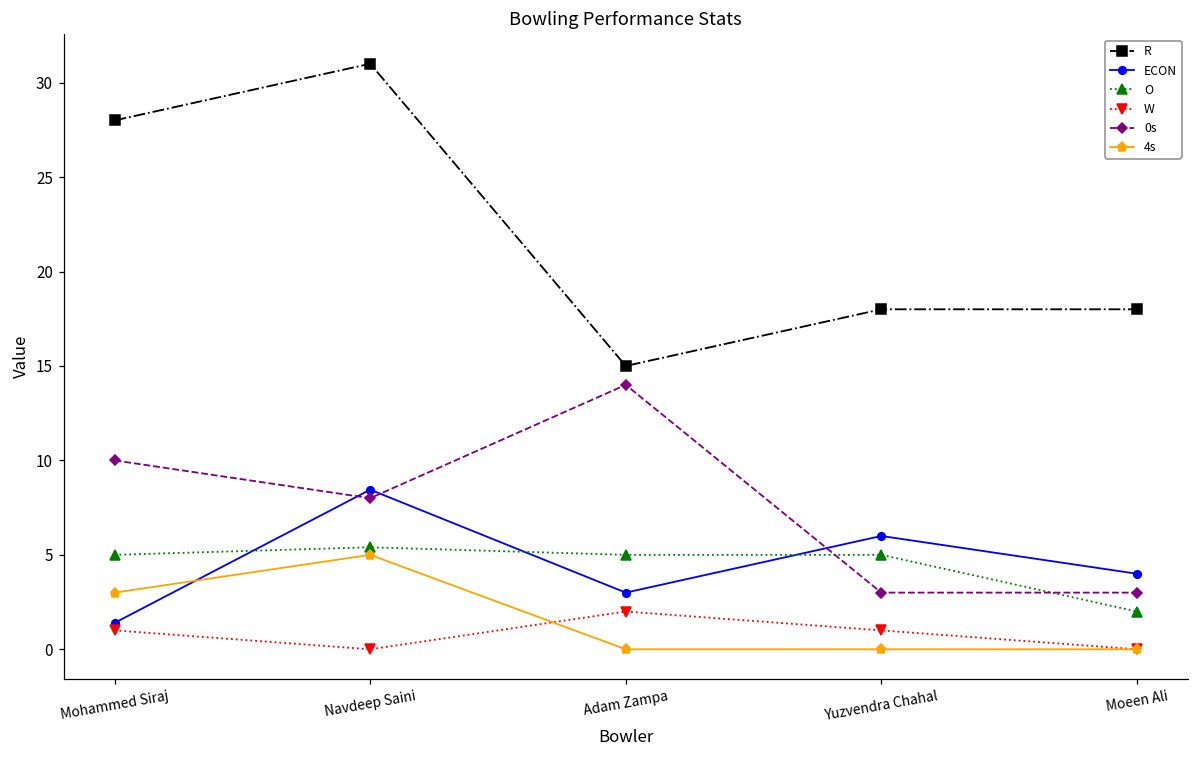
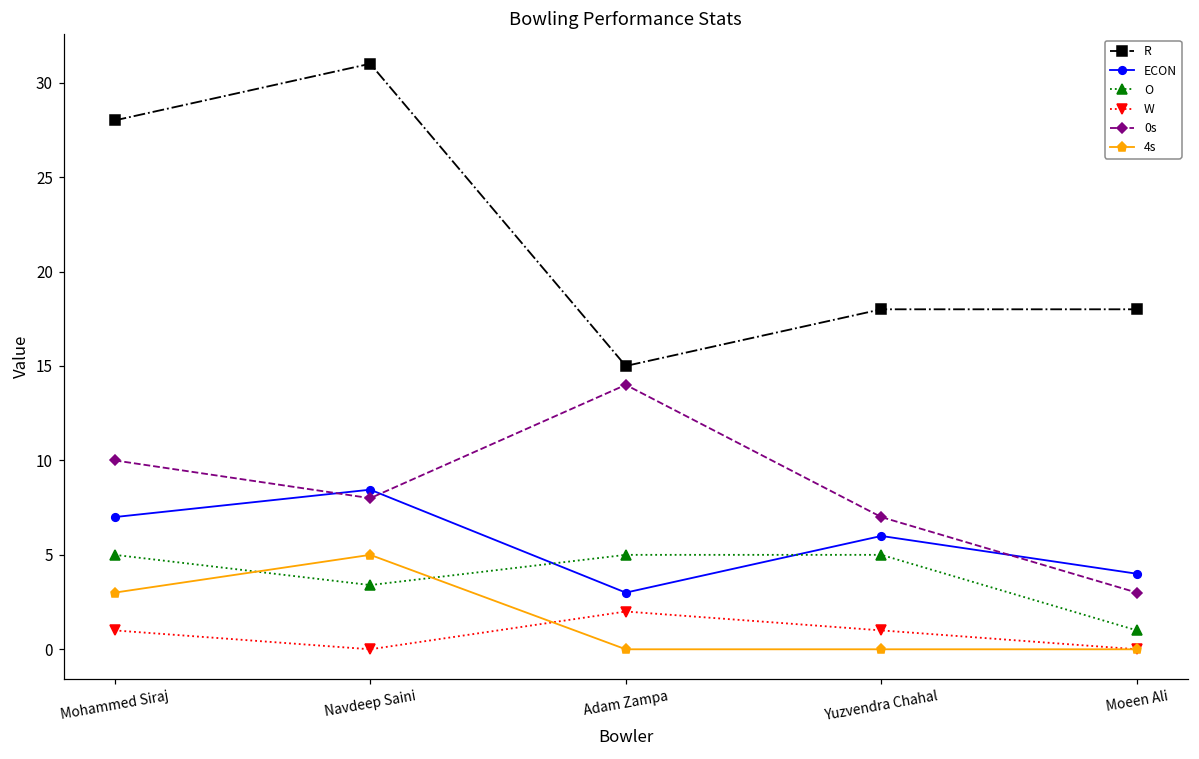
ECON, Mohammed Siraj: 1.4 -> 7.0
O, Navdeep Saini: 5.4 -> 3.4
0s, Yuzvendra Chahal: 3 -> 7
O, Moeen Ali: 2 -> 1
